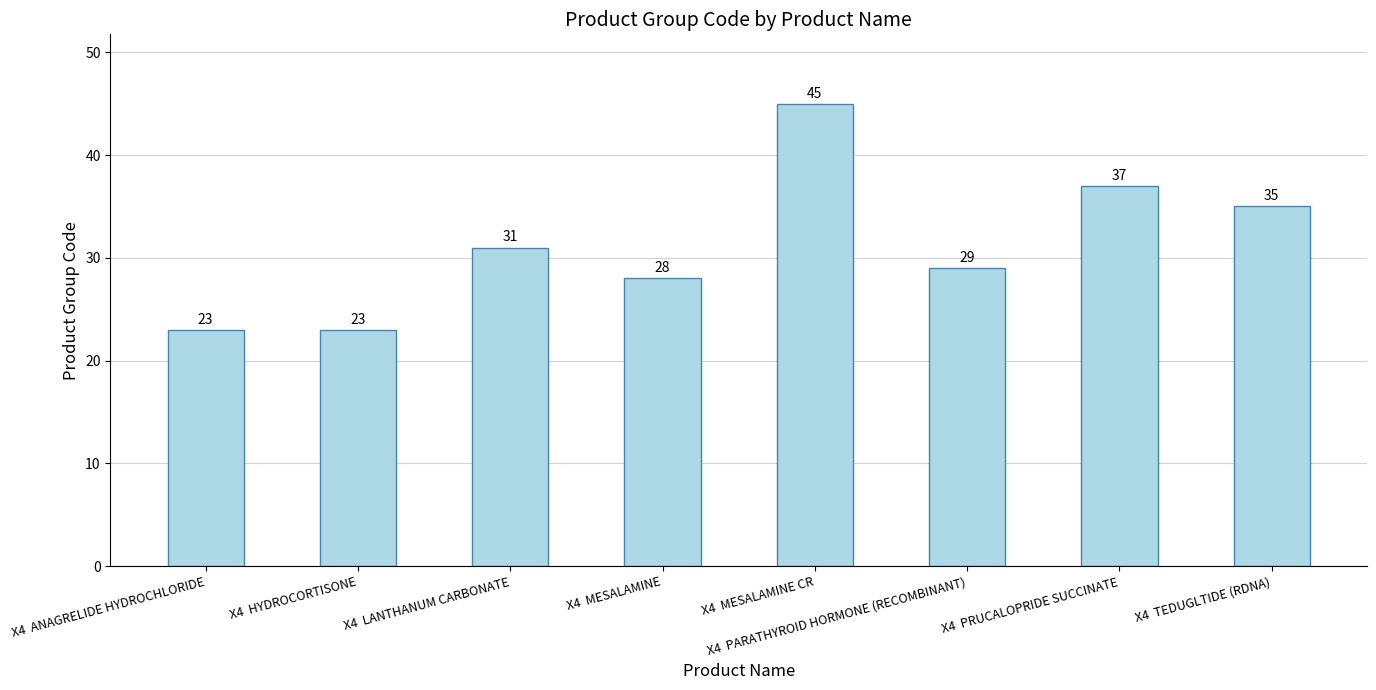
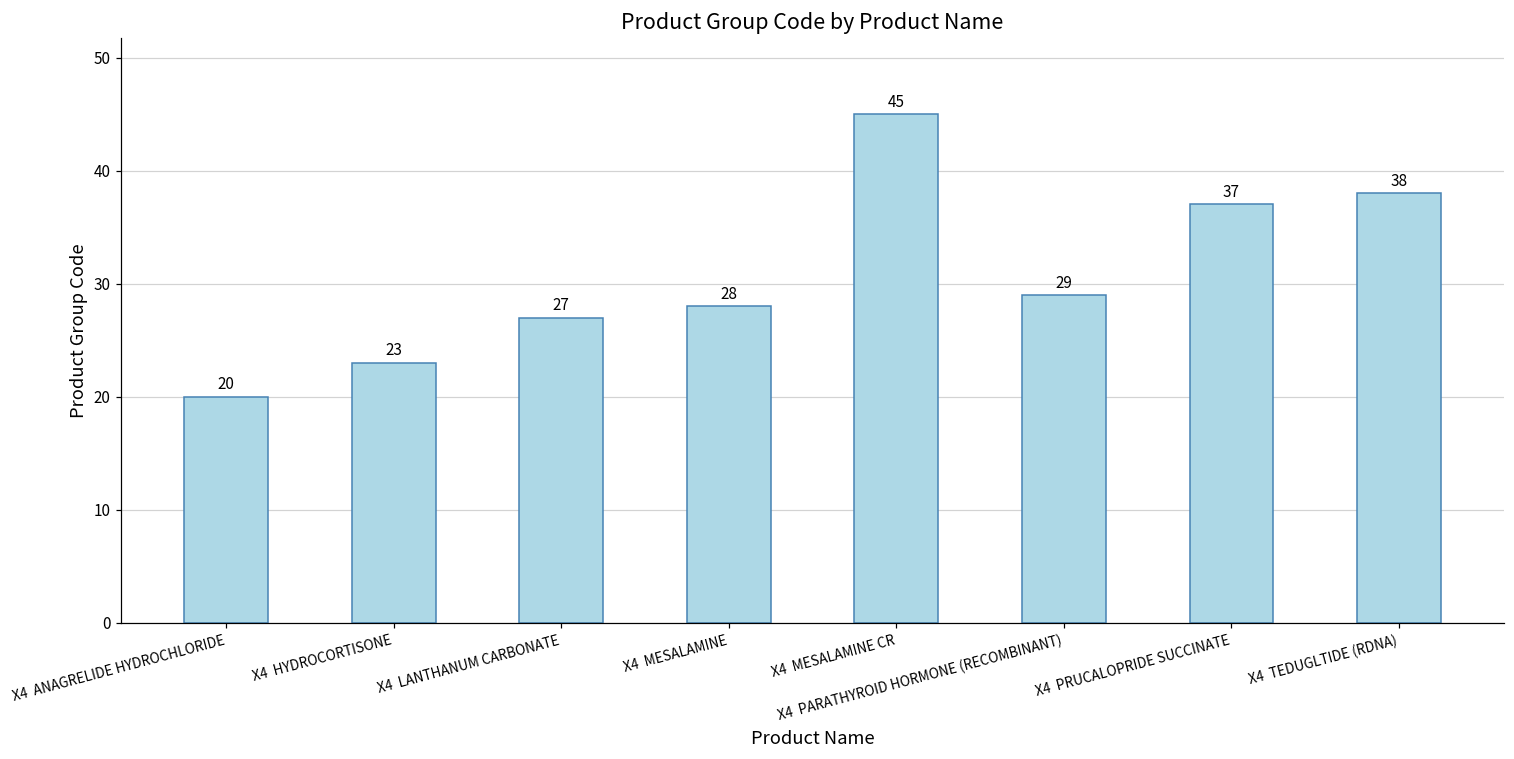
X4 ANAGRELIDE HYDROCHLORIDE: 23 -> 20
X4 LANTHANUM CARBONATE: 31 -> 27
X4 TEDUGLTIDE (RDNA): 35 -> 38
